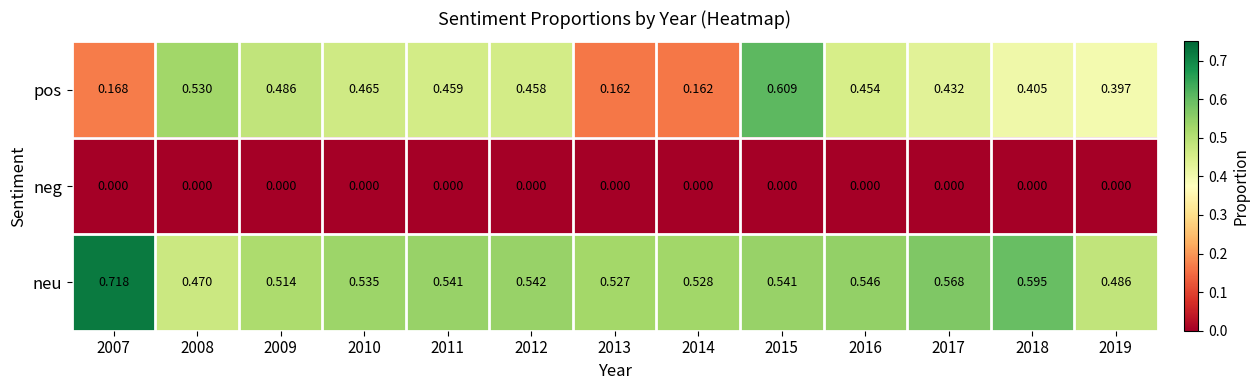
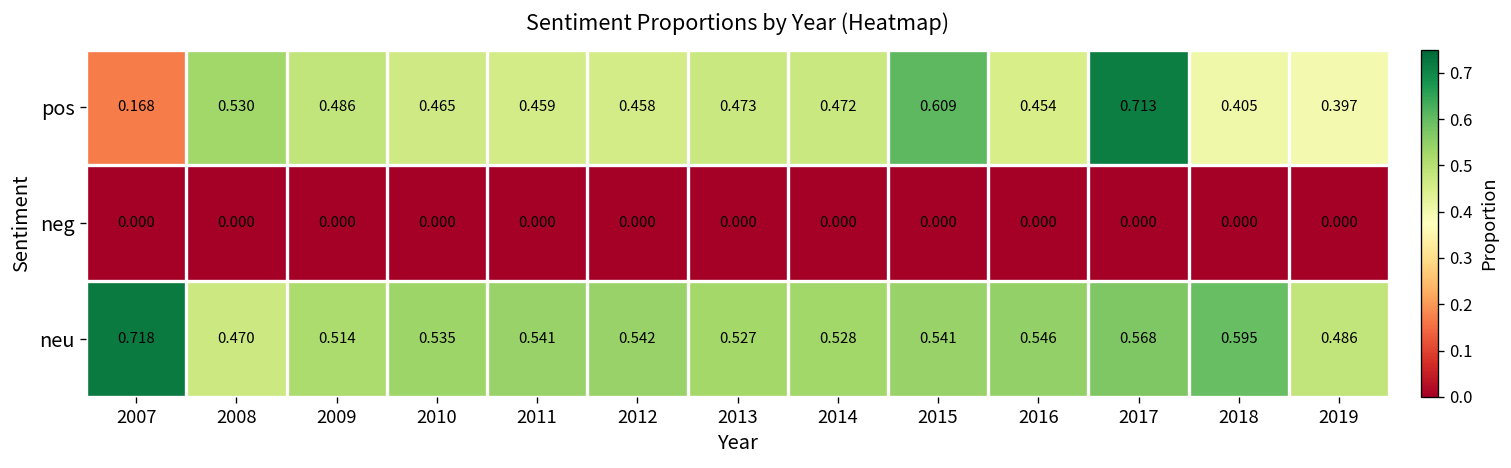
pos, 2013: 0.162 -> 0.473
pos, 2014: 0.162 -> 0.472
pos, 2017: 0.432 -> 0.713
